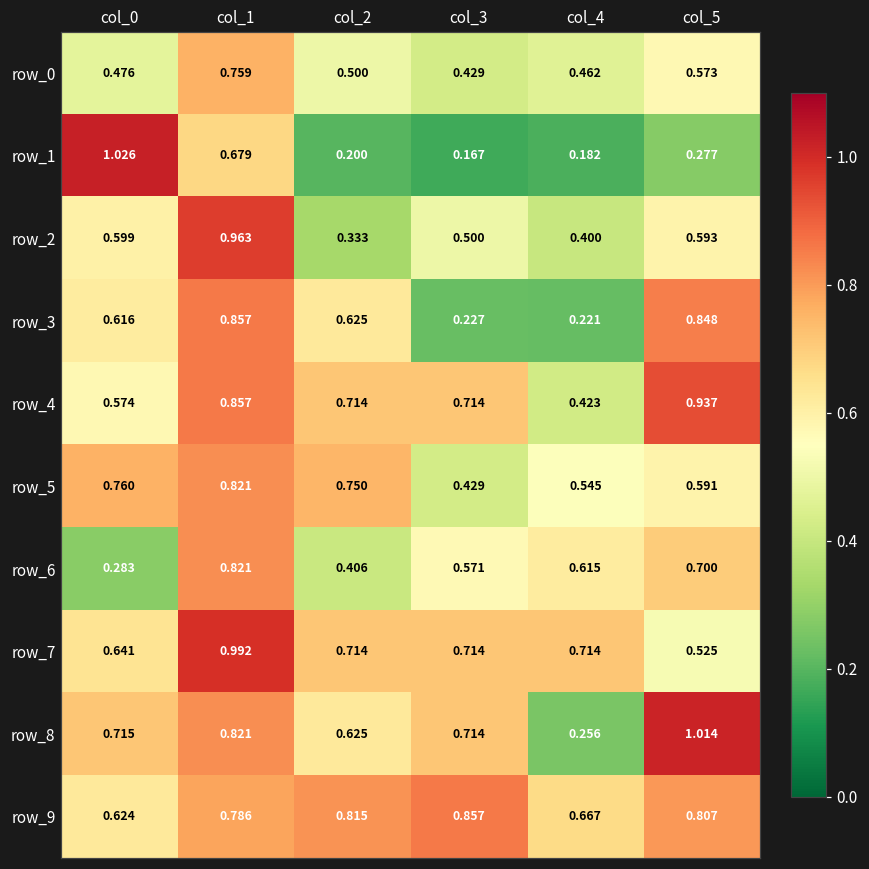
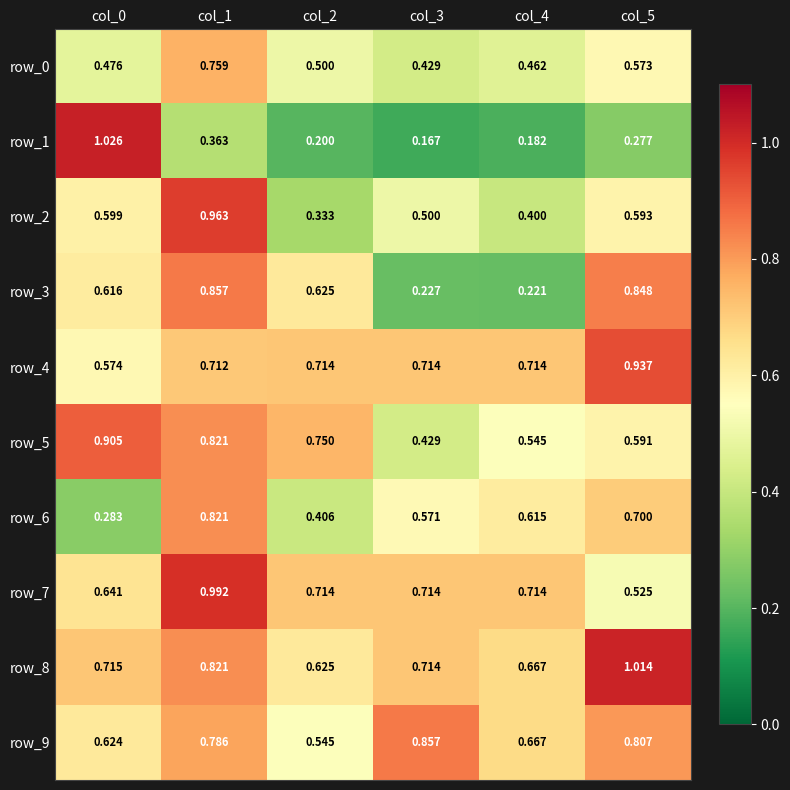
row_1, col_1: 0.679 -> 0.363
row_4, col_1: 0.857 -> 0.712
row_4, col_4: 0.423 -> 0.714
row_5, col_0: 0.760 -> 0.905
row_8, col_4: 0.256 -> 0.667
row_9, col_2: 0.815 -> 0.545
